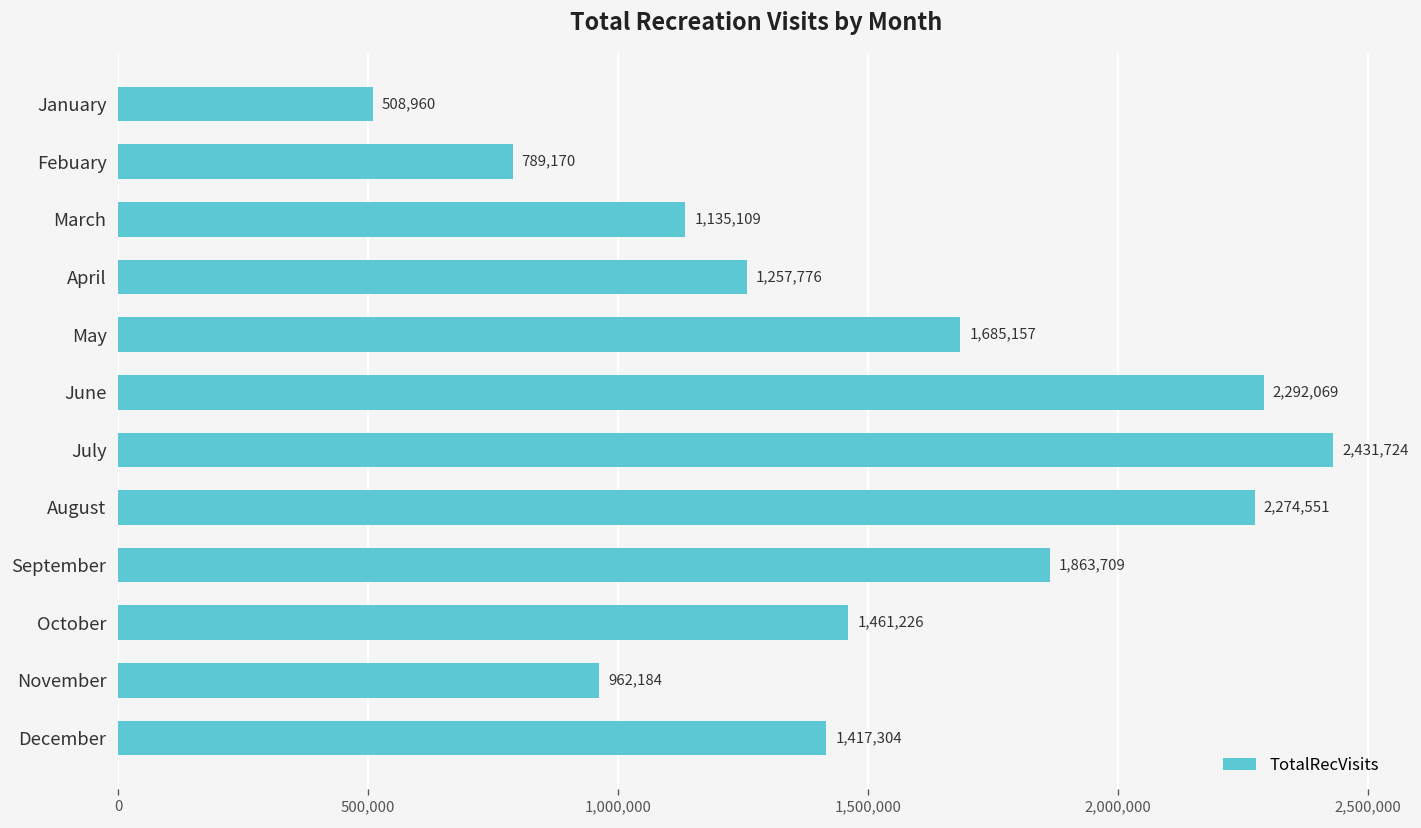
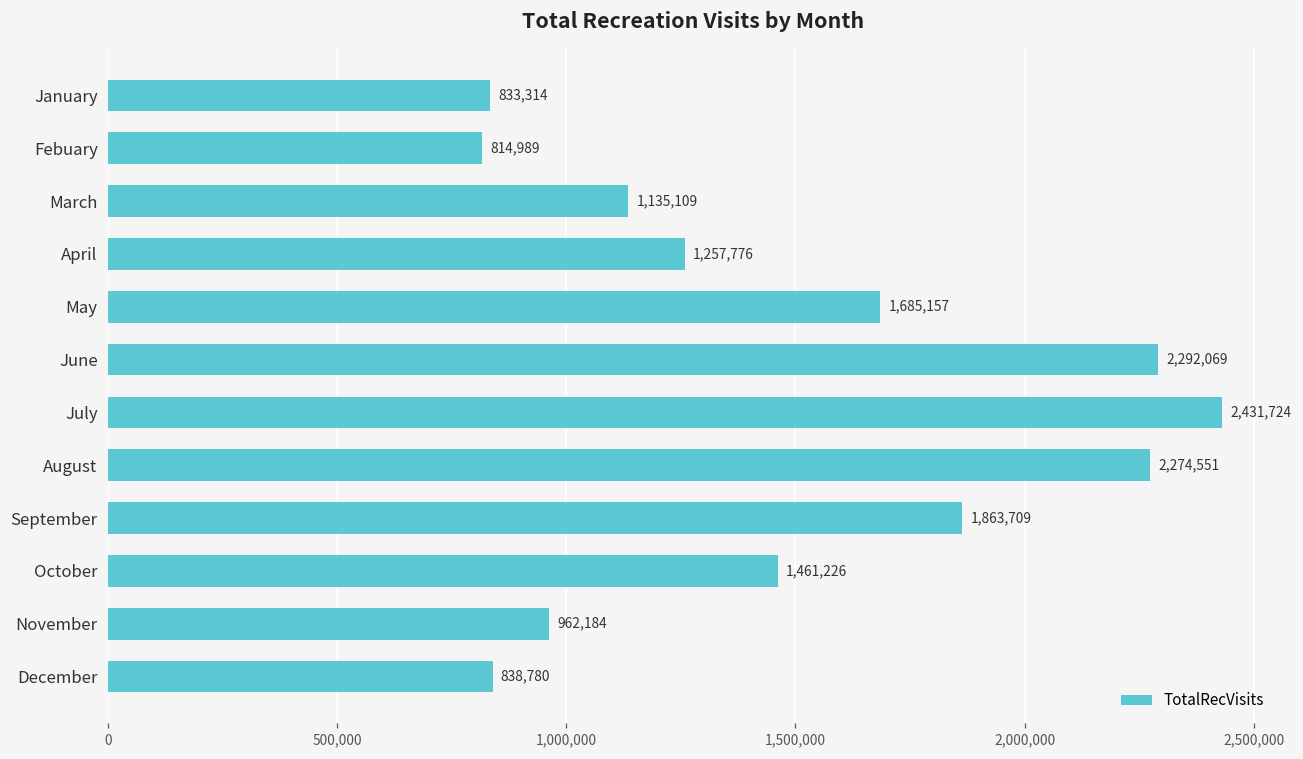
January: 508,960 -> 833,314
Febuary: 789,170 -> 814,989
December: 1,417,304 -> 838,780
